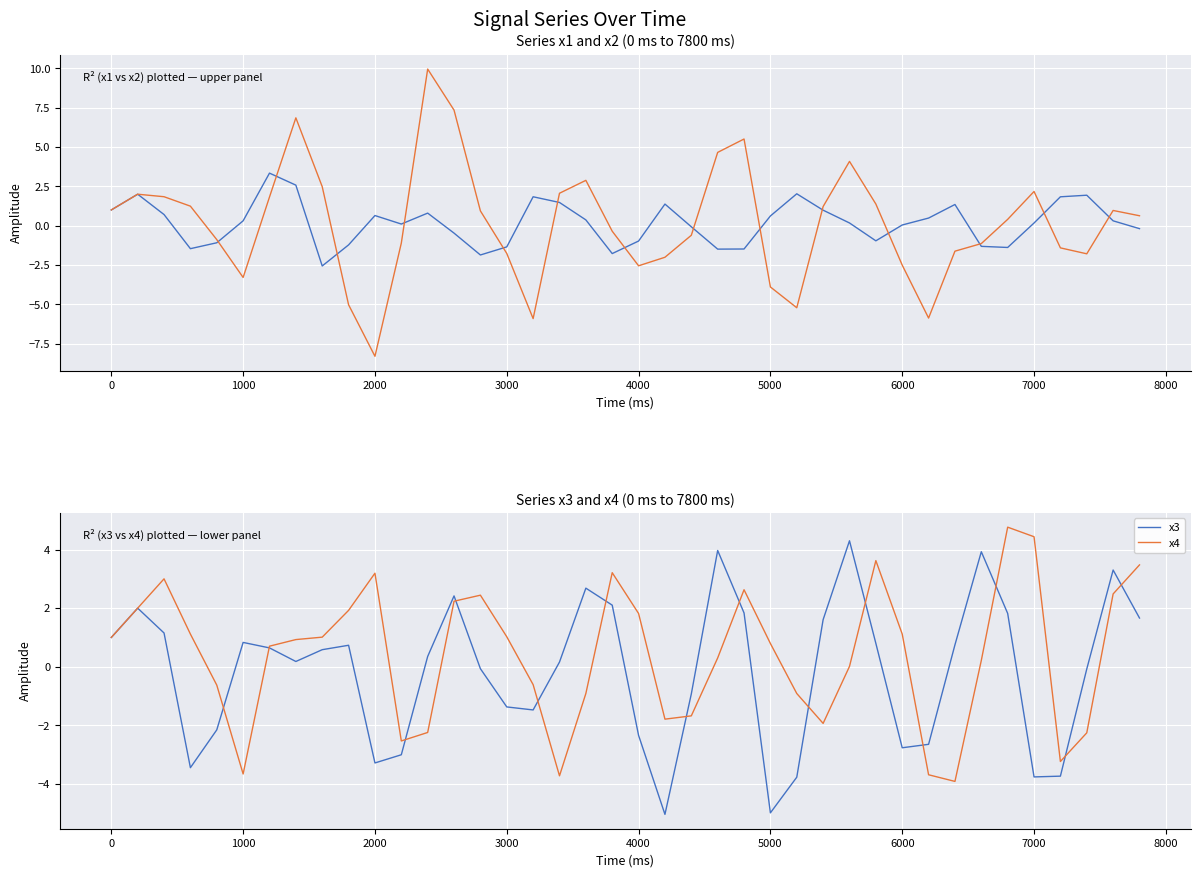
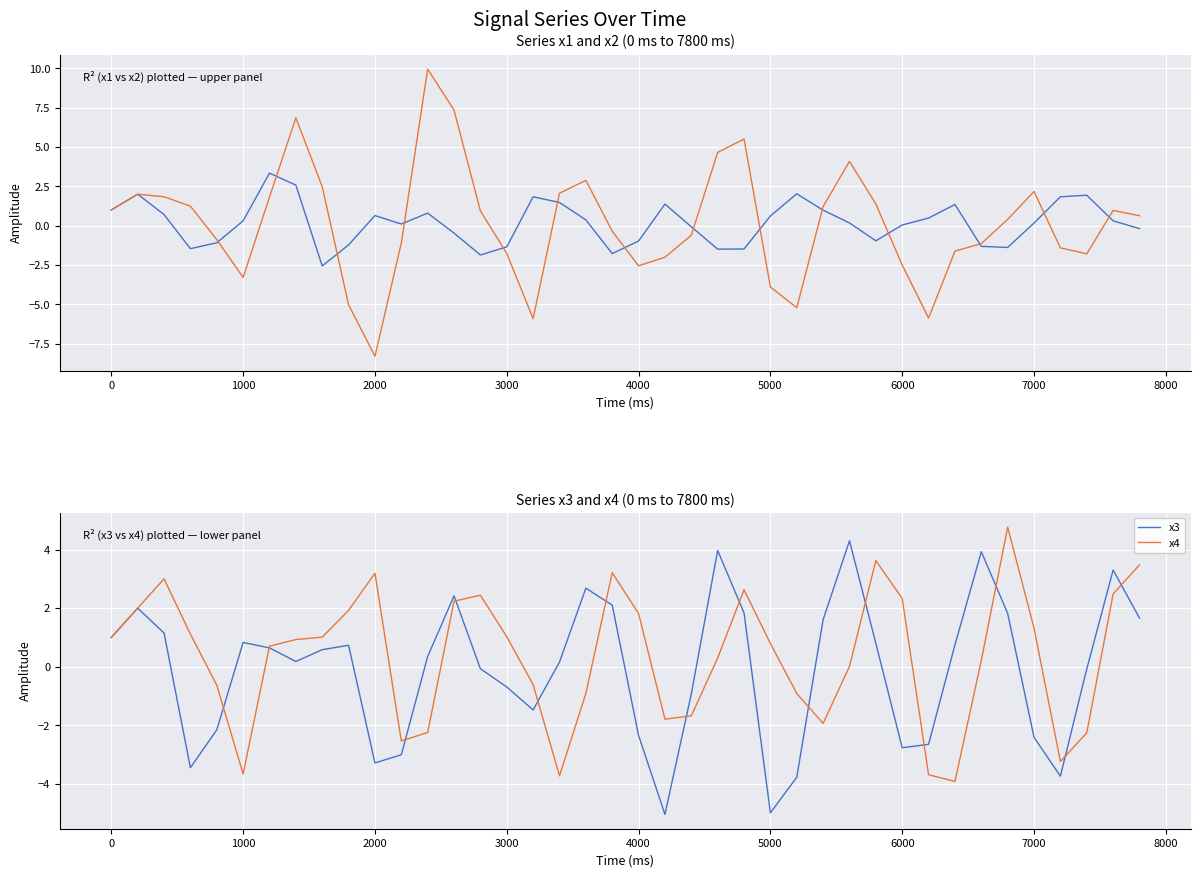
Series x3 and x4 (0 ms to 7800 ms), x3, 3000: -1.4 -> -0.7
Series x3 and x4 (0 ms to 7800 ms), x4, 6000: 1.1 -> 2.3
Series x3 and x4 (0 ms to 7800 ms), x3, 7000: -3.8 -> -2.4
Series x3 and x4 (0 ms to 7800 ms), x4, 7000: 4.4 -> 1.3
